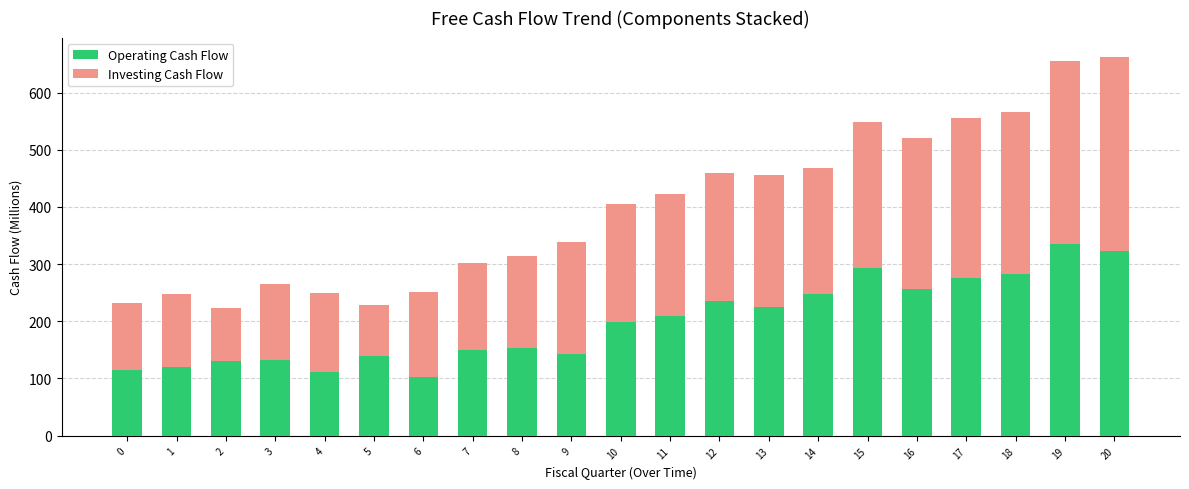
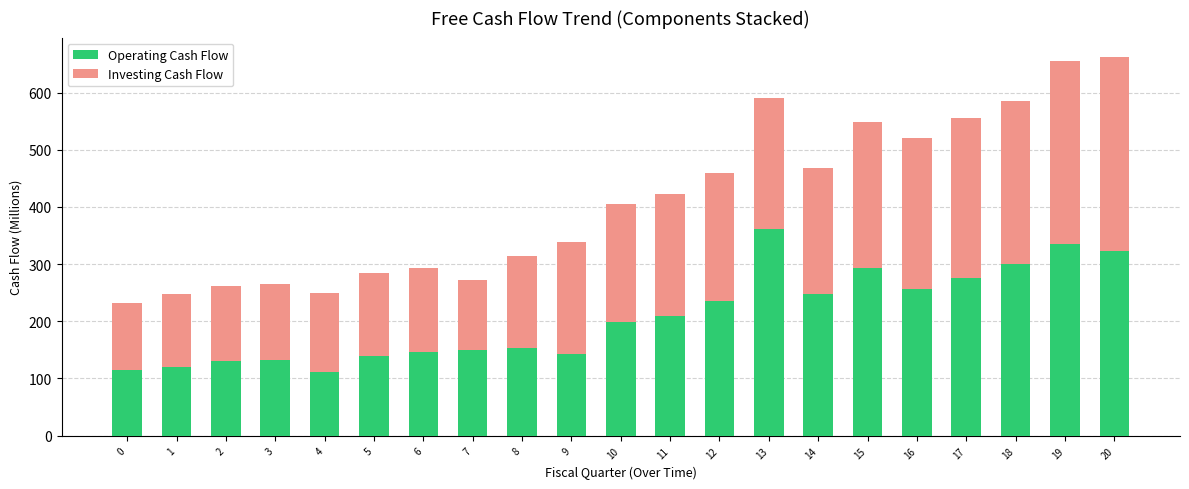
Investing Cash Flow, 2: 90 -> 130
Investing Cash Flow, 5: 90 -> 140
Operating Cash Flow, 6: 100 -> 150
Investing Cash Flow, 7: 150 -> 120
Operating Cash Flow, 13: 230 -> 360
Operating Cash Flow, 18: 280 -> 300
